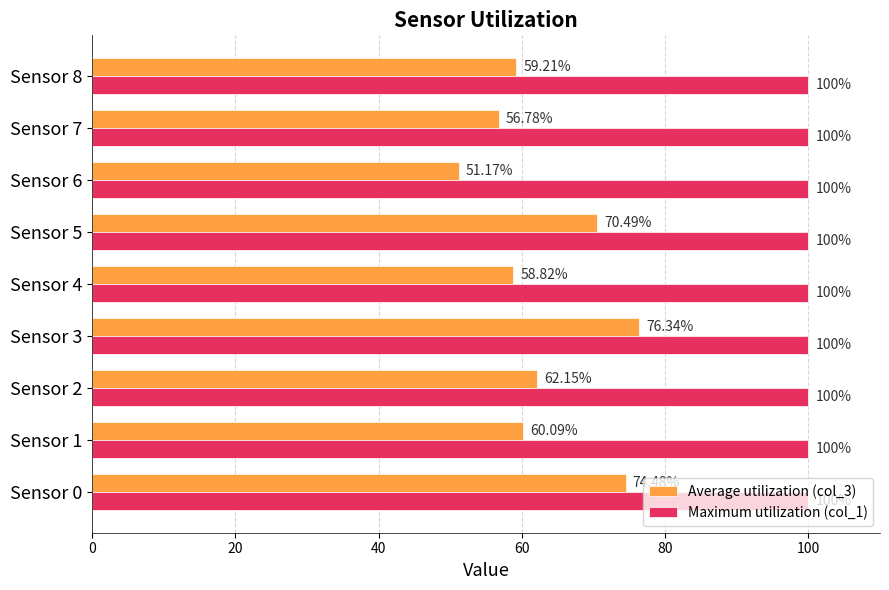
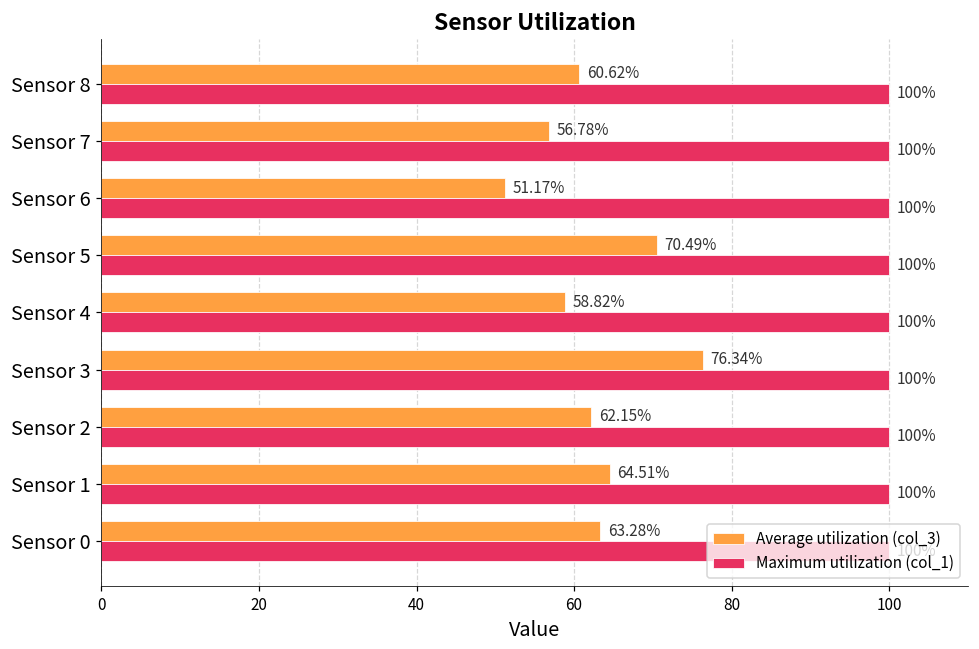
Average utilization (col_3), Sensor 8: 59.21% -> 60.62%
Average utilization (col_3), Sensor 1: 60.09% -> 64.51%
Average utilization (col_3), Sensor 0: 74 -> 63
